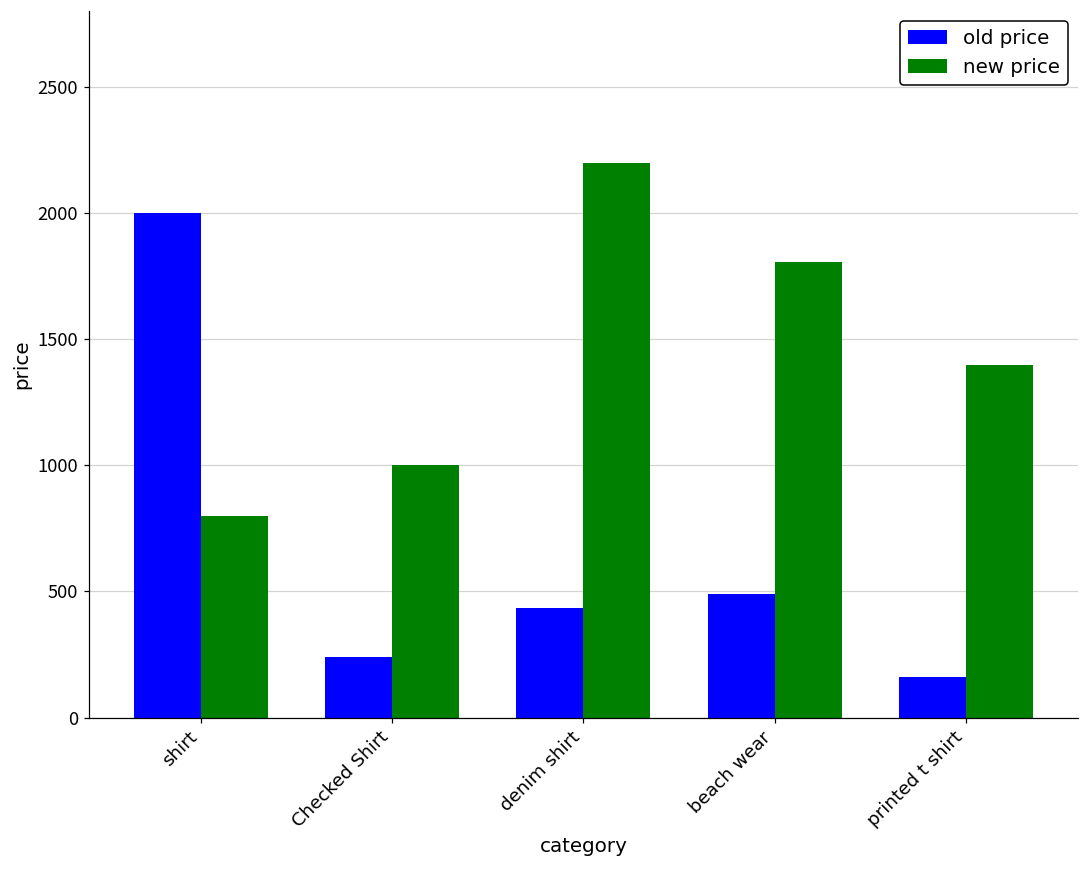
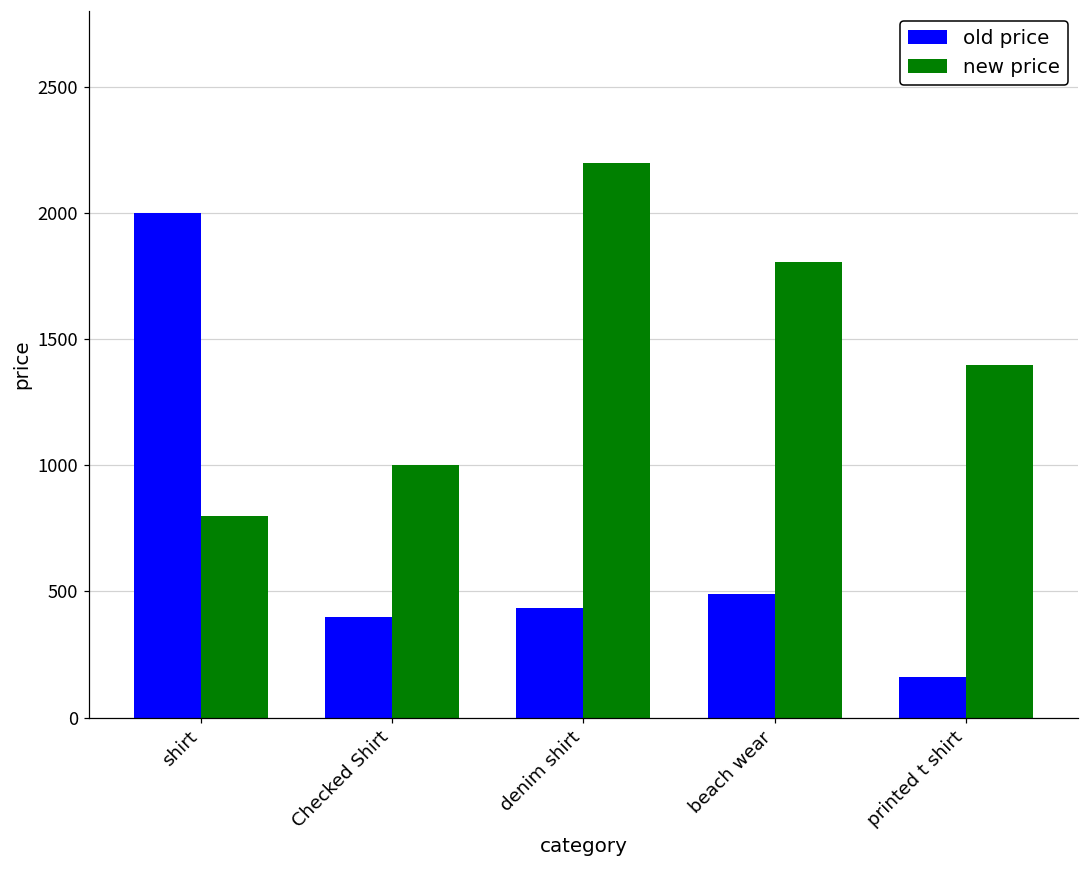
old price, Checked Shirt: 240 -> 400
